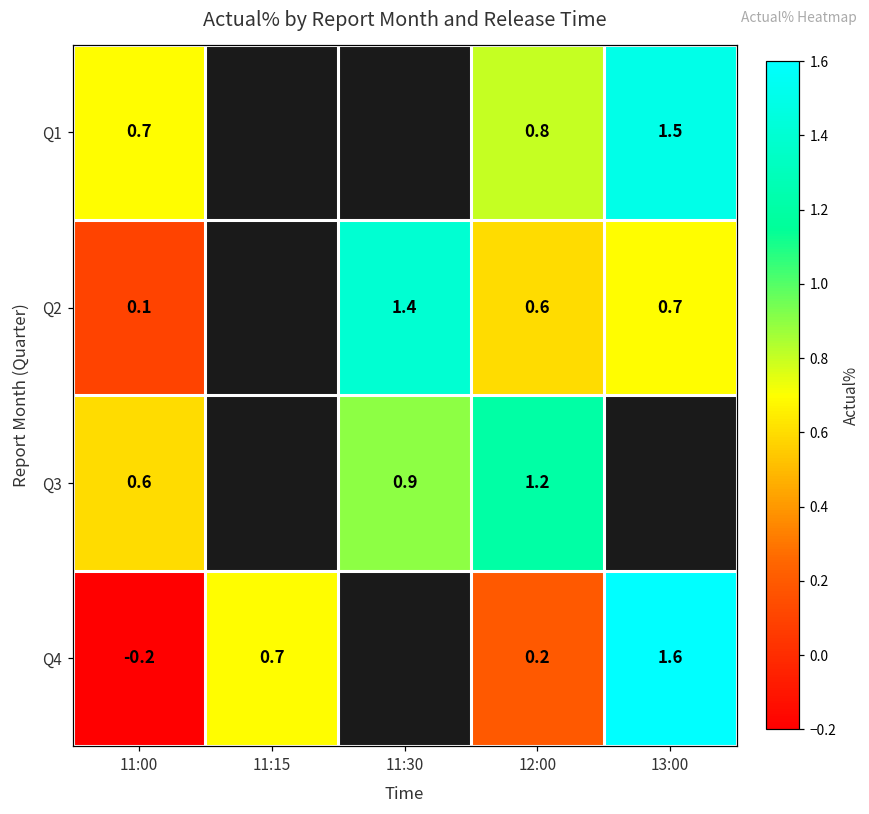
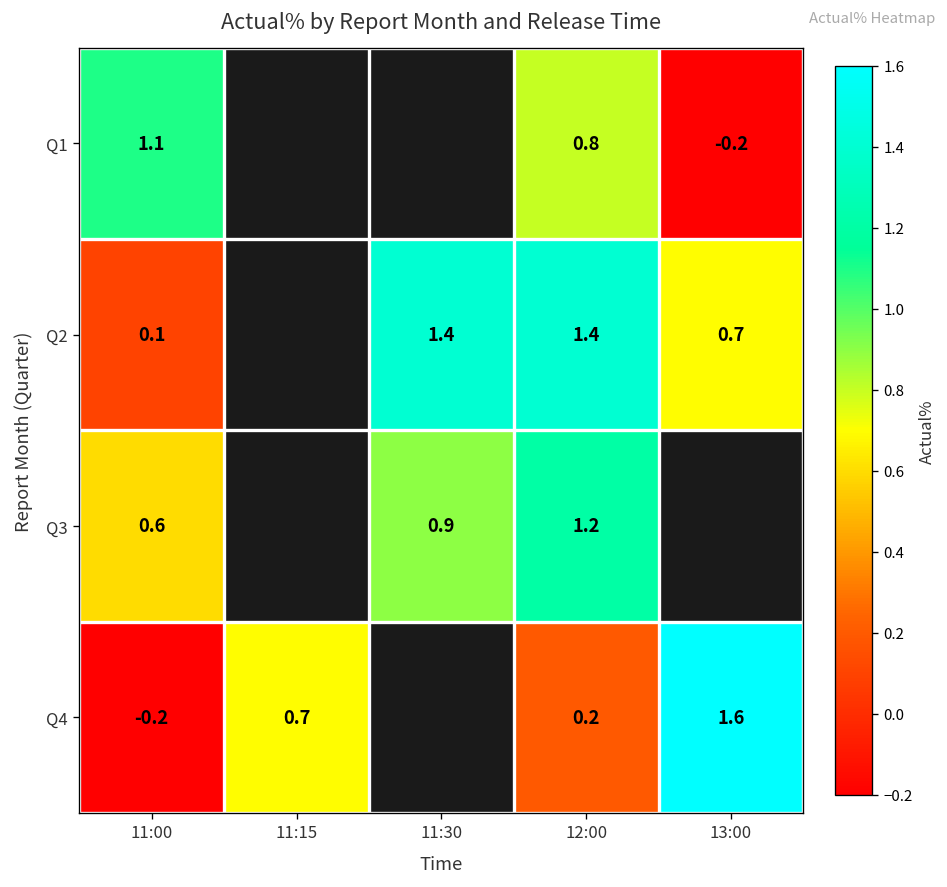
Q1, 11:00: 0.7 -> 1.1
Q1, 13:00: 1.5 -> -0.2
Q2, 12:00: 0.6 -> 1.4
